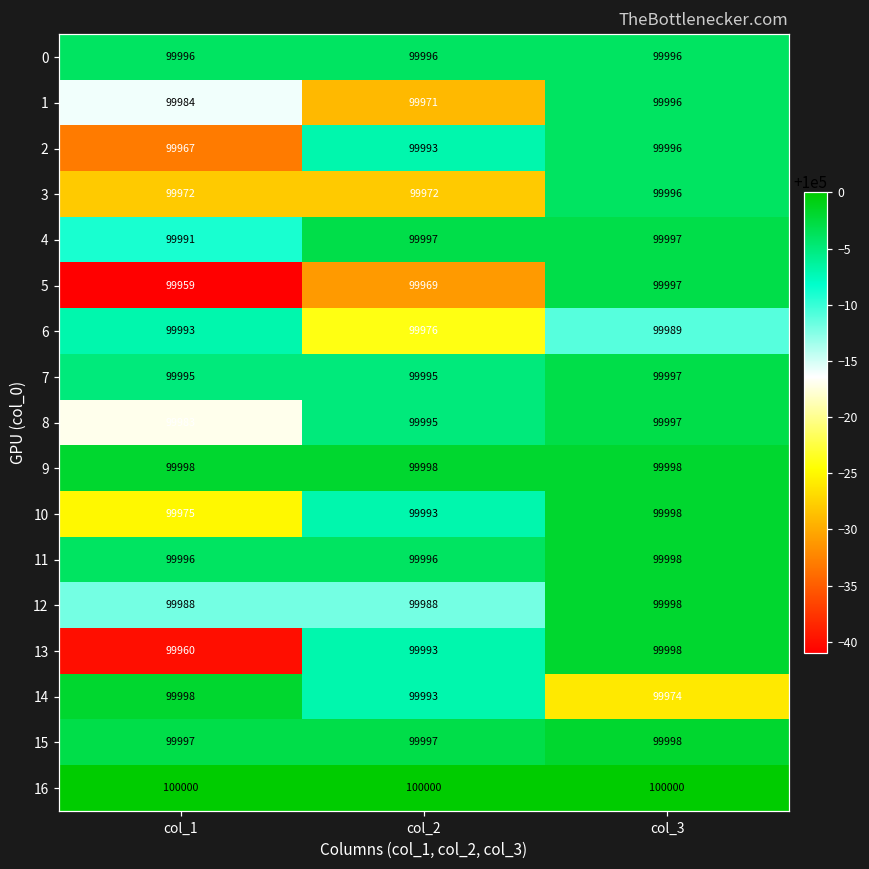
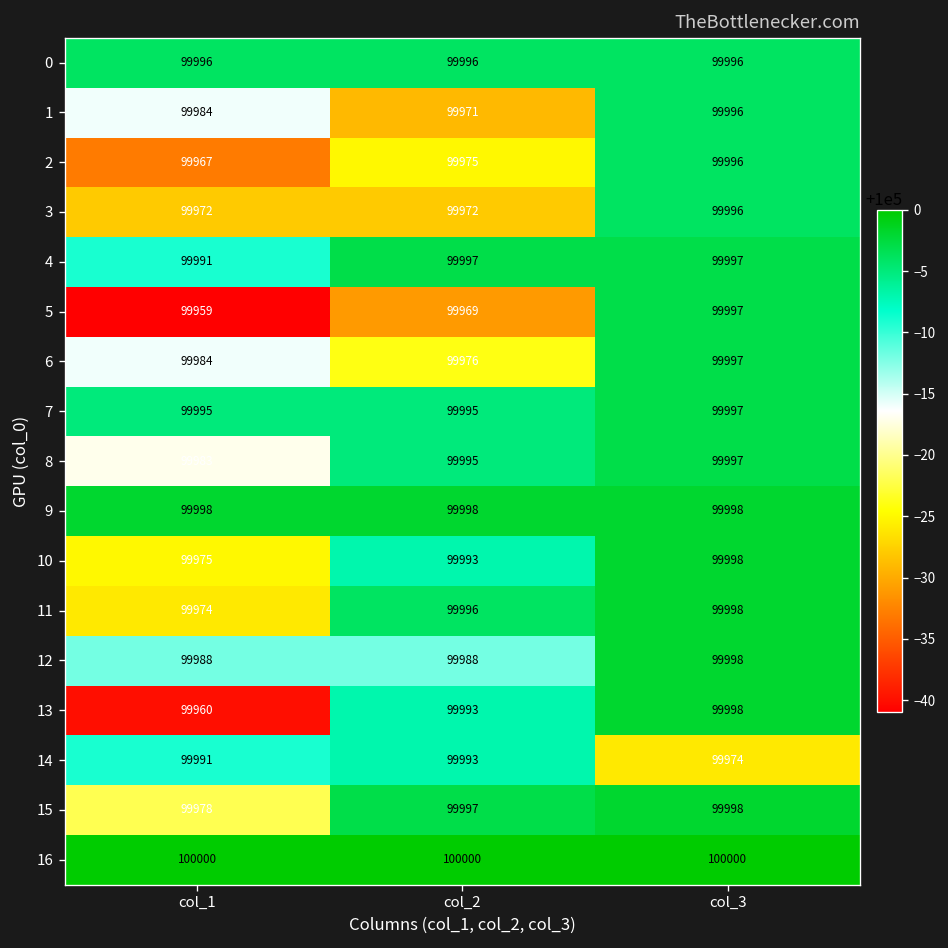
2, col_2: 99993 -> 99975
6, col_1: 99993 -> 99984
6, col_3: 99989 -> 99997
11, col_1: 99996 -> 99974
14, col_1: 99998 -> 99991
15, col_1: 99997 -> 99978
